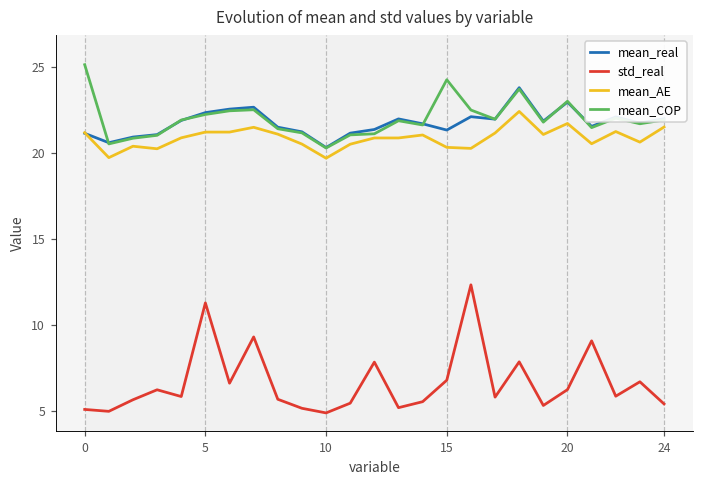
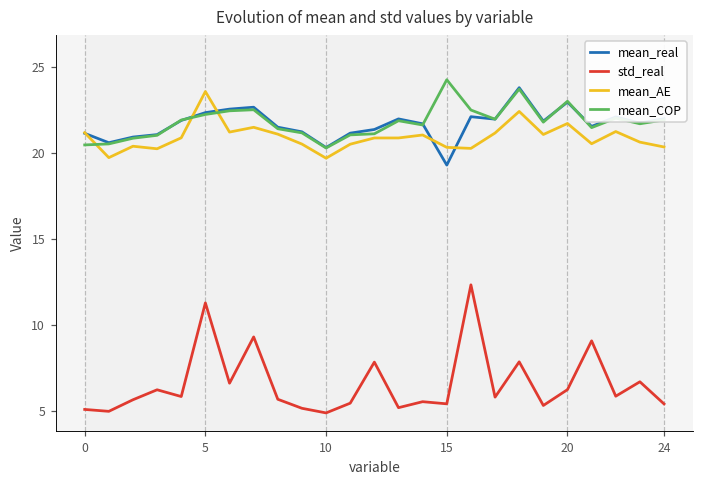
mean_COP, 0: 25.1 -> 20.5
mean_AE, 5: 21.2 -> 23.6
mean_real, 15: 21.3 -> 19.3
std_real, 15: 6.8 -> 5.4
mean_AE, 24: 21.5 -> 20.4
